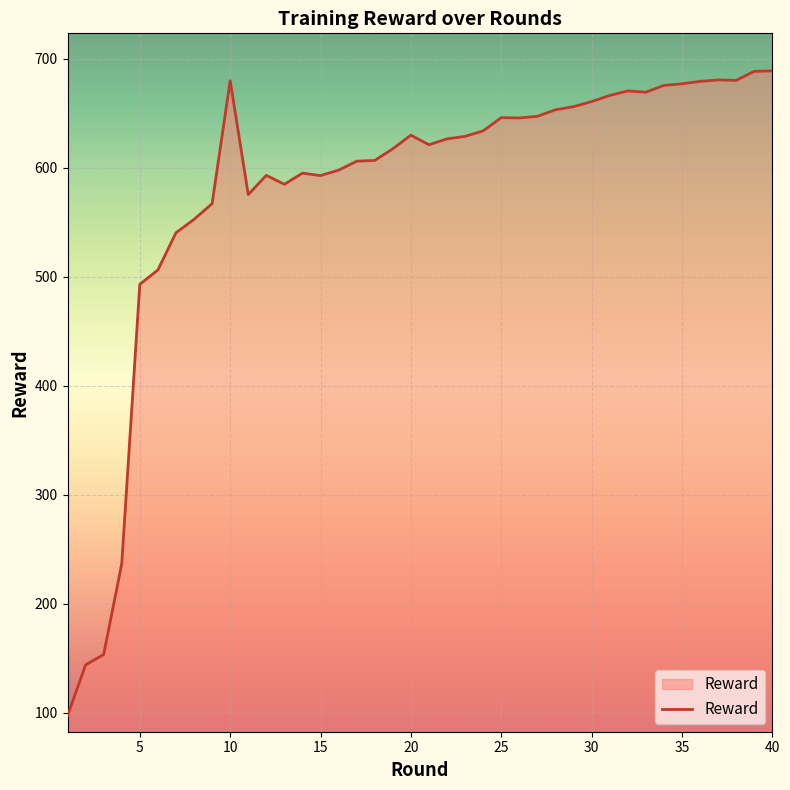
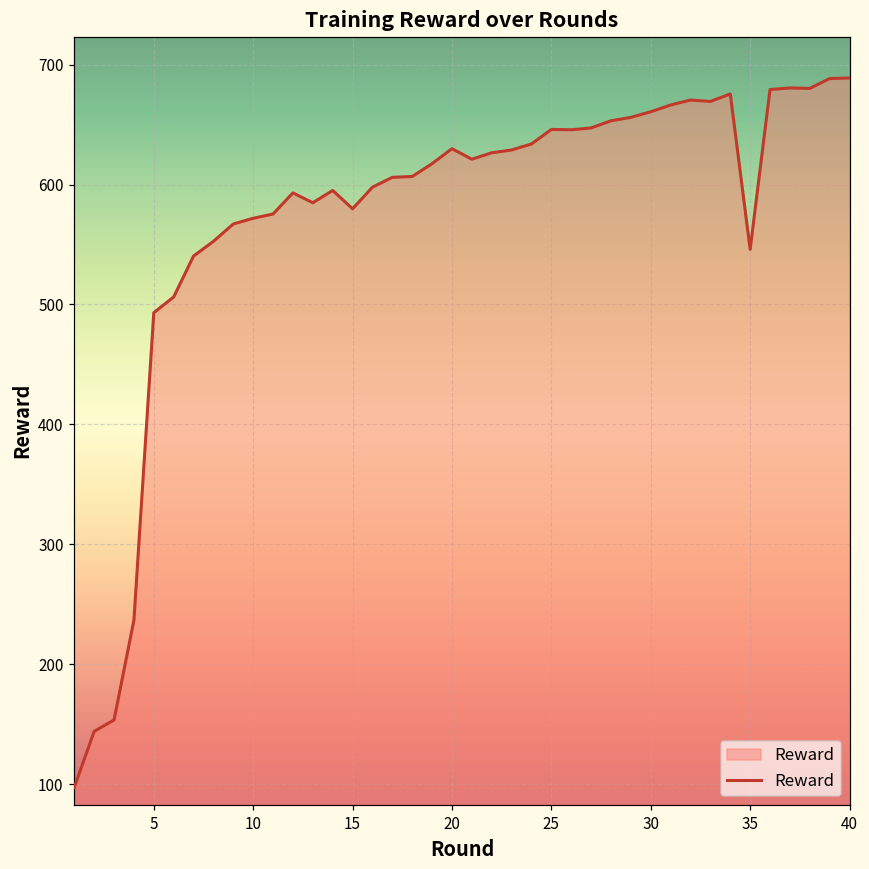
10: 680 -> 572
15: 593 -> 580
35: 677 -> 546
